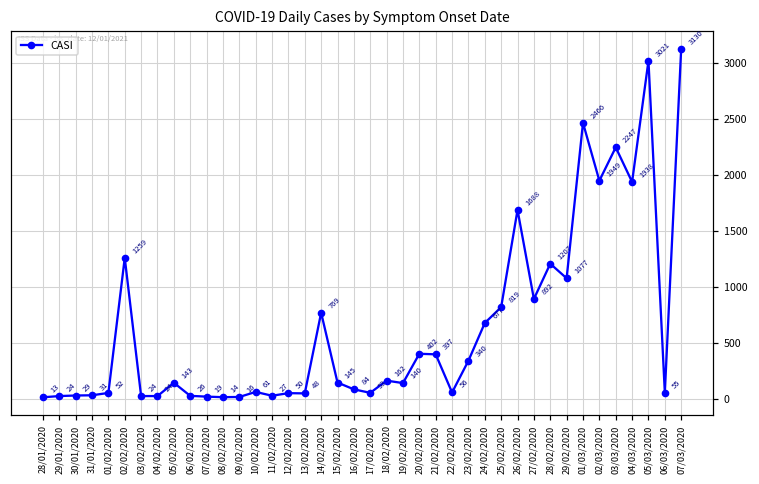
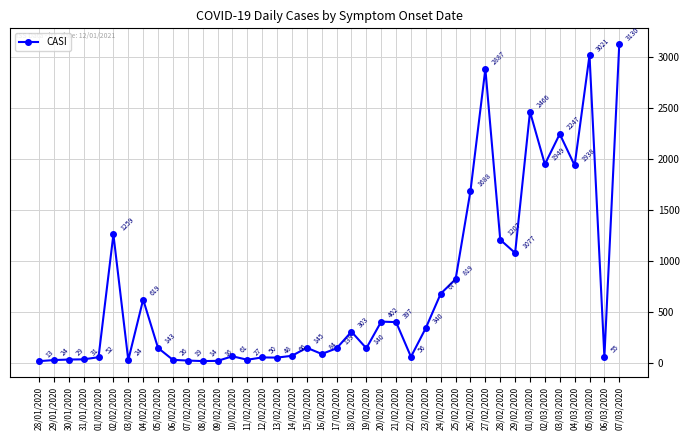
04/02/2020: 24 -> 619
14/02/2020: 769 -> 66
17/02/2020: 53 -> 139
18/02/2020: 162 -> 303
27/02/2020: 892 -> 2887
